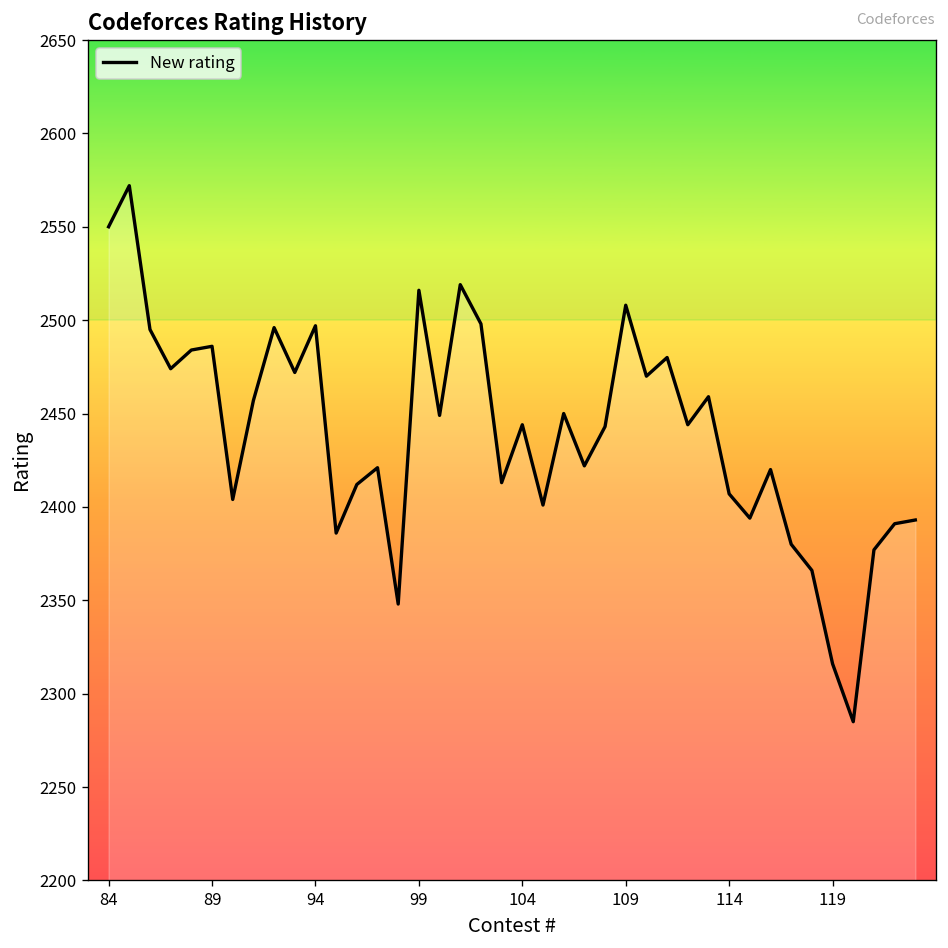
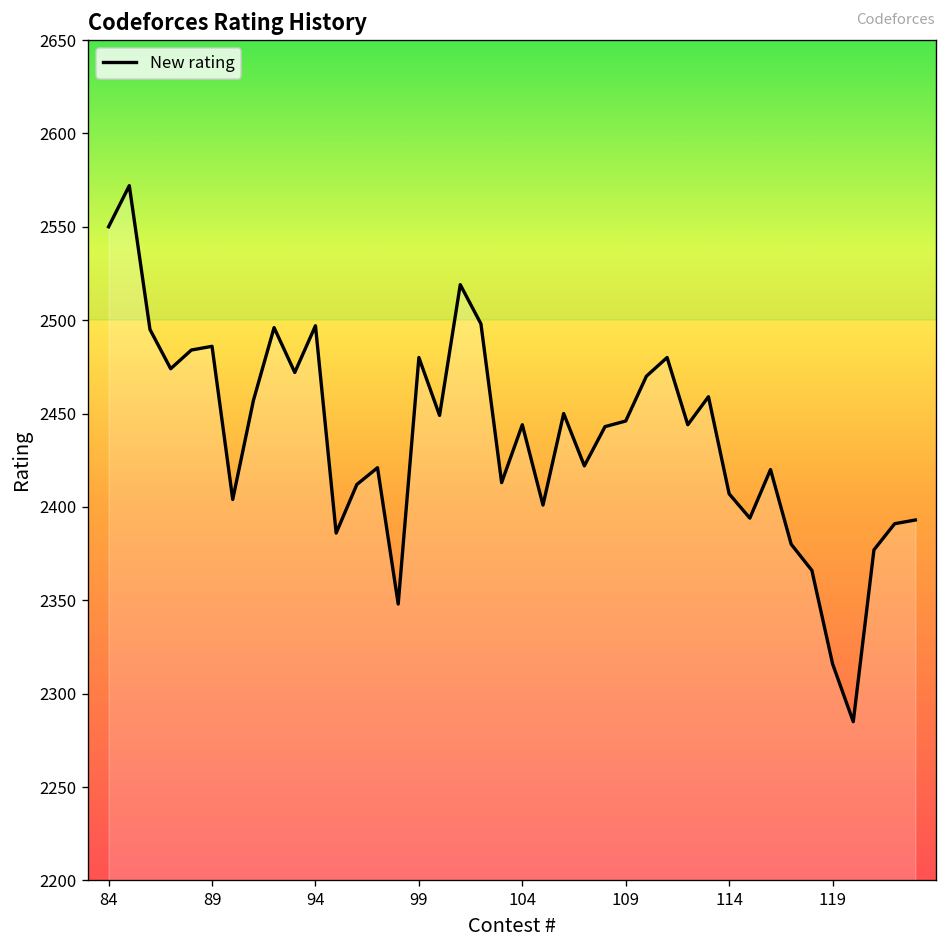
99: 2516 -> 2480
109: 2508 -> 2446
